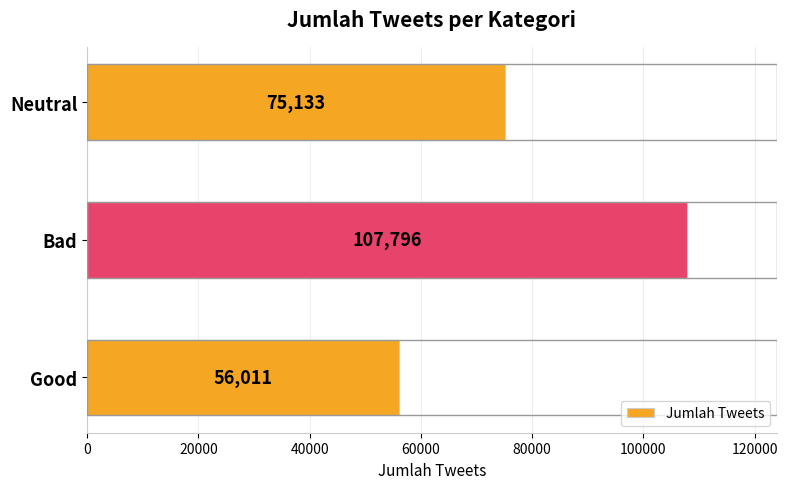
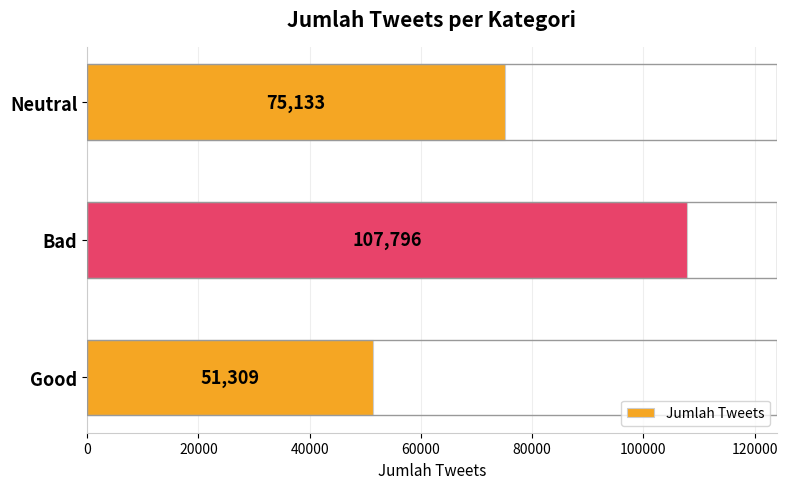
Good: 56,011 -> 51,309
